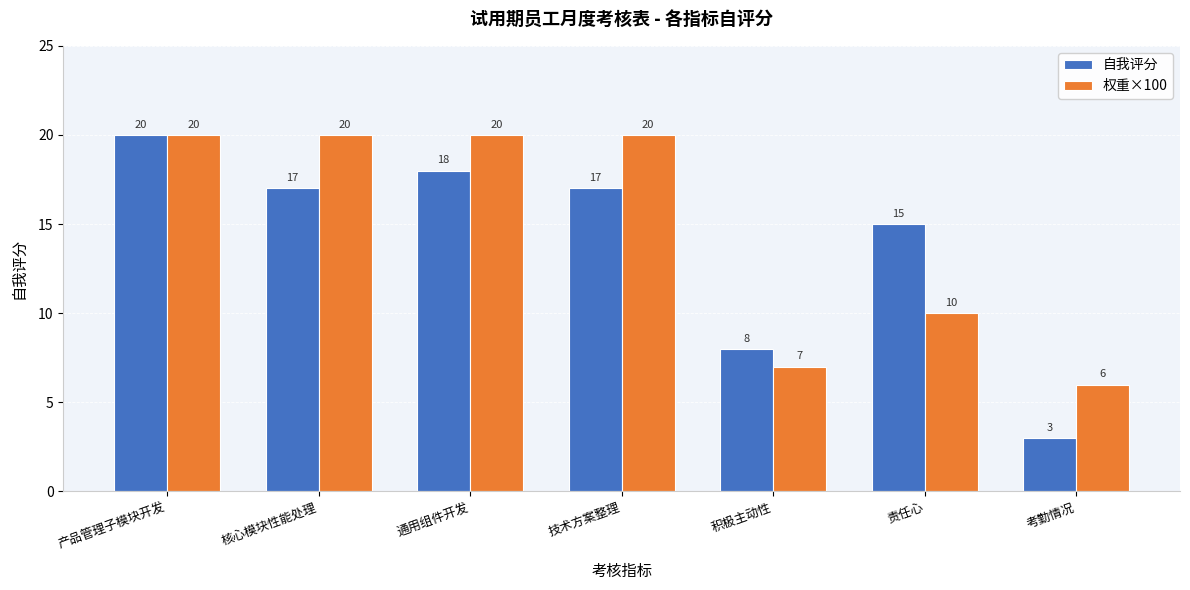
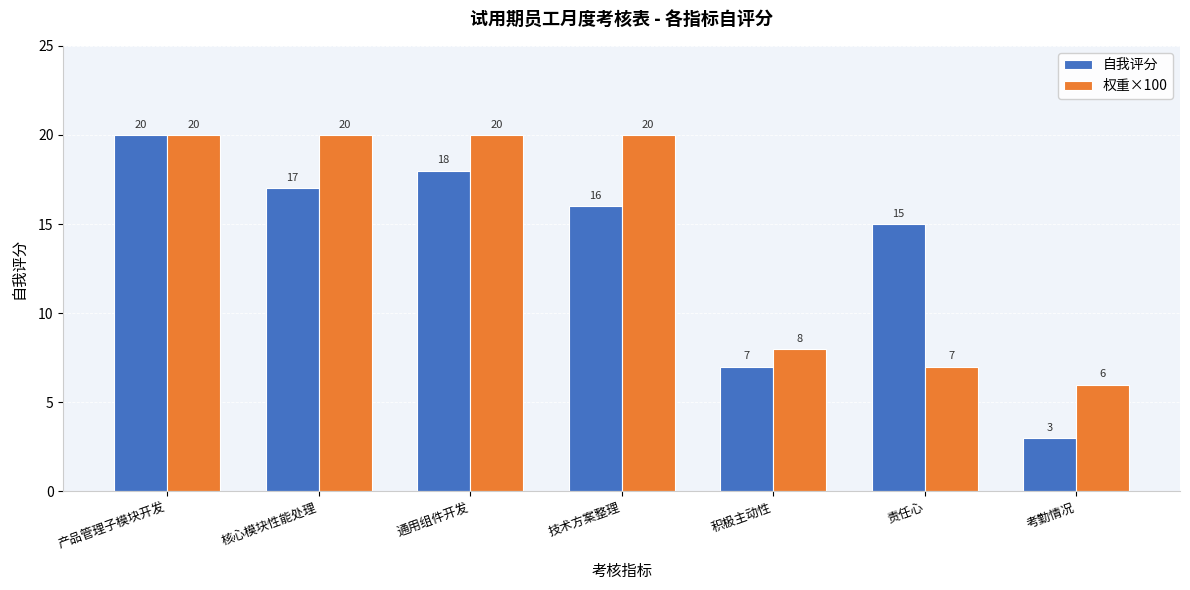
自我评分, 技术方案整理: 17 -> 16
自我评分, 积极主动性: 8 -> 7
权重×100, 积极主动性: 7 -> 8
权重×100, 责任心: 10 -> 7
